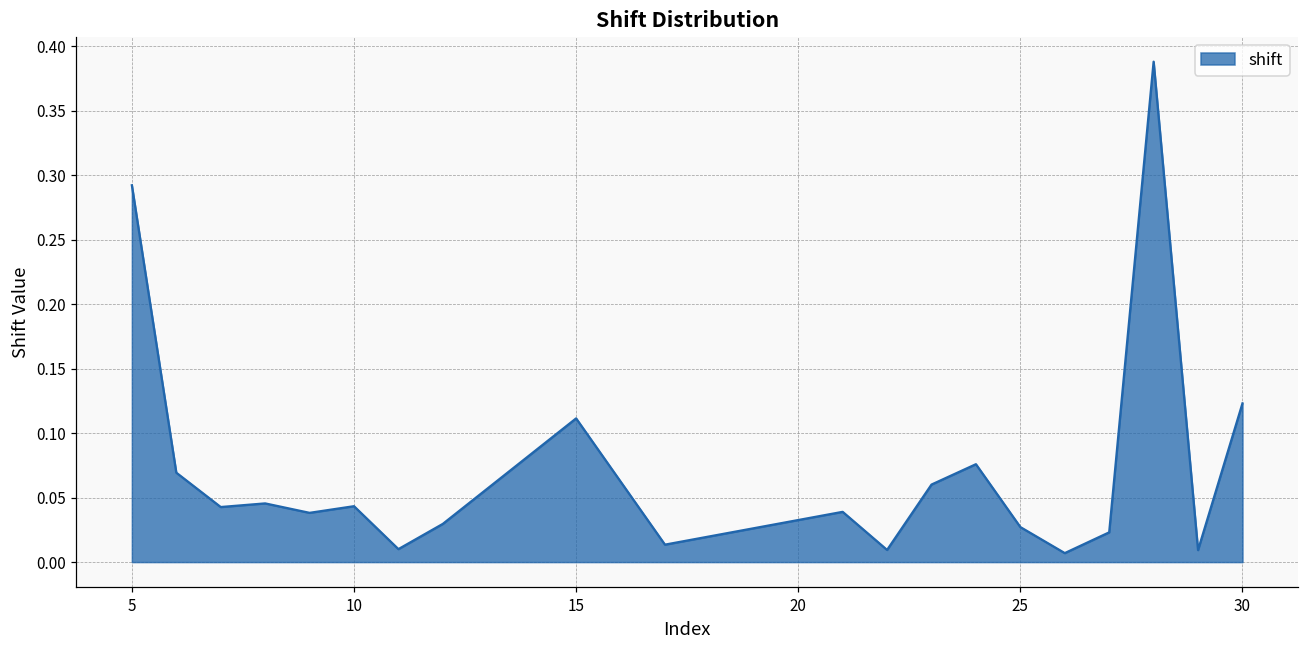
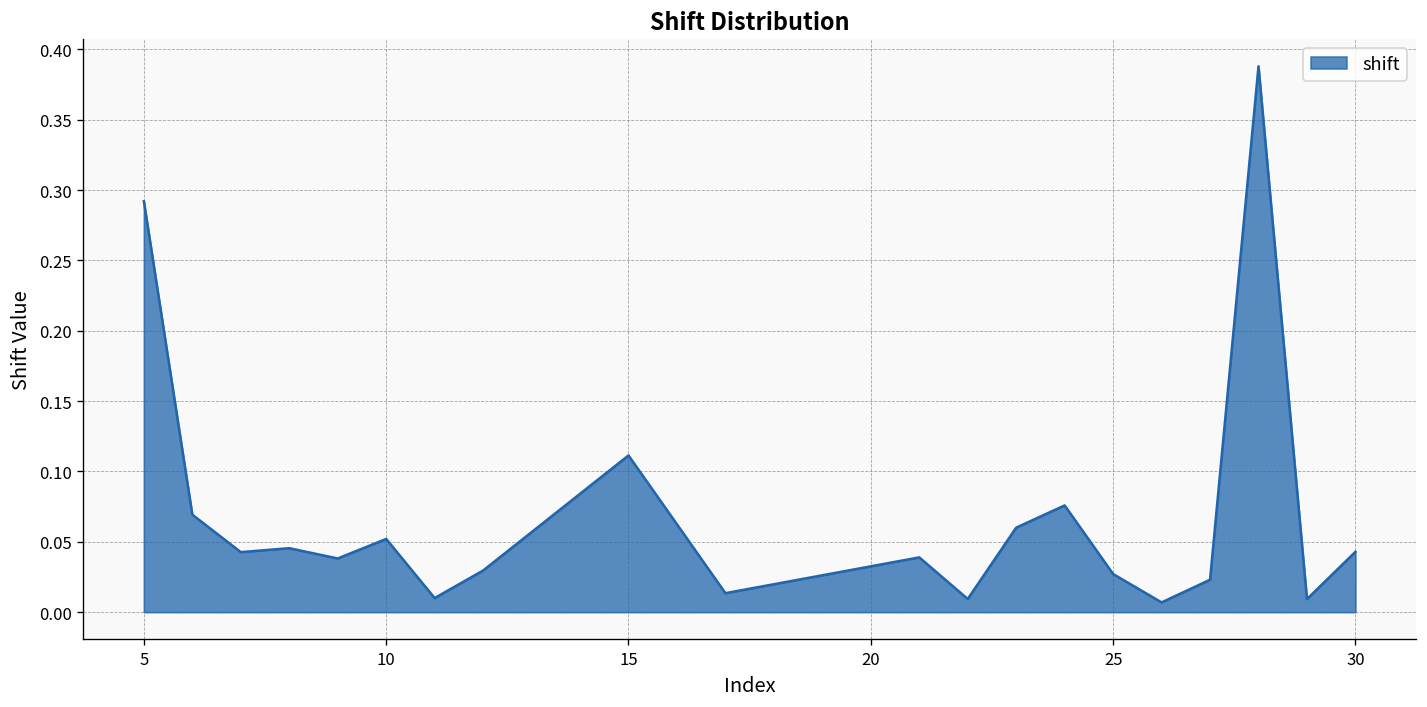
10: 0.043 -> 0.052
30: 0.123 -> 0.043
